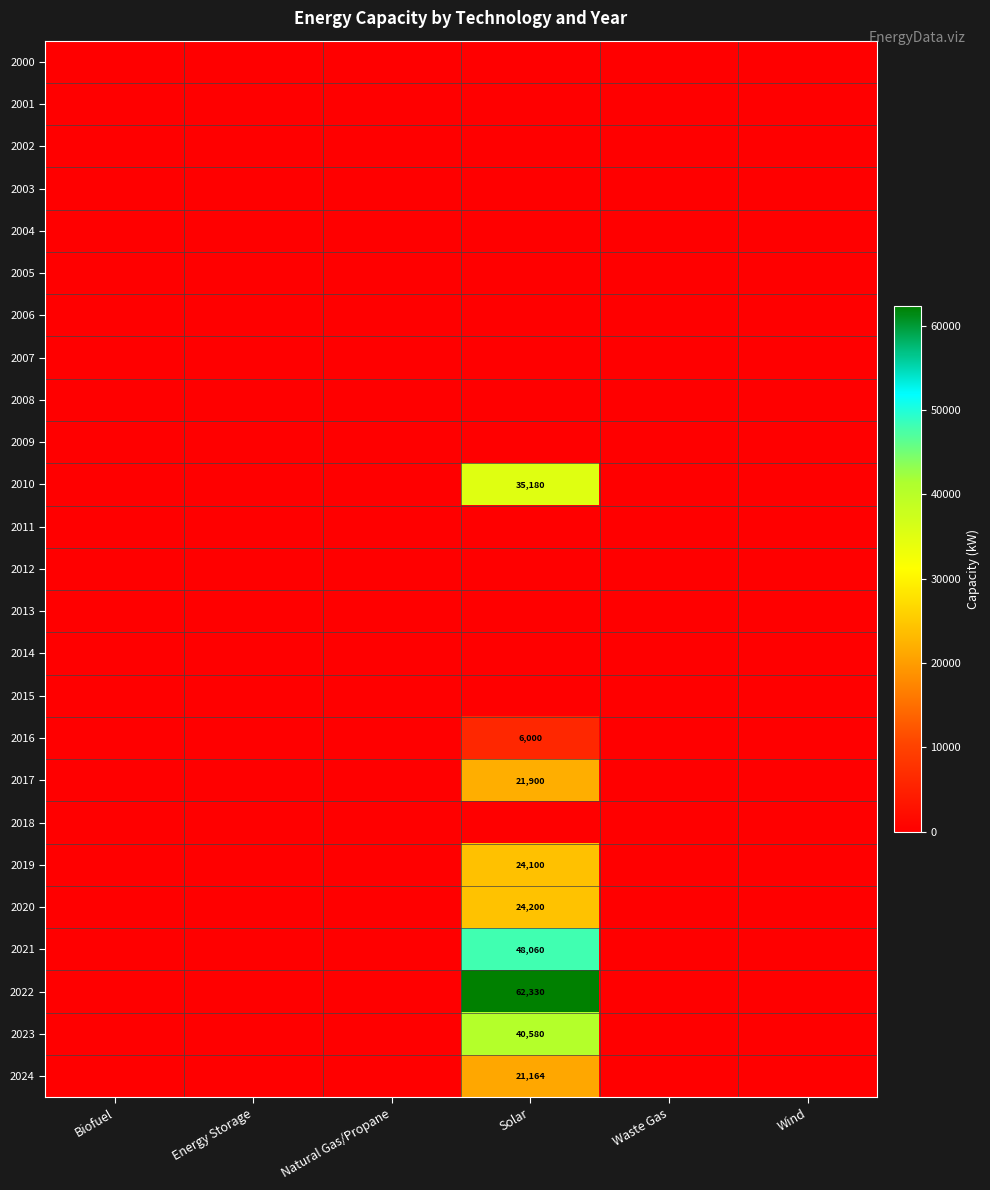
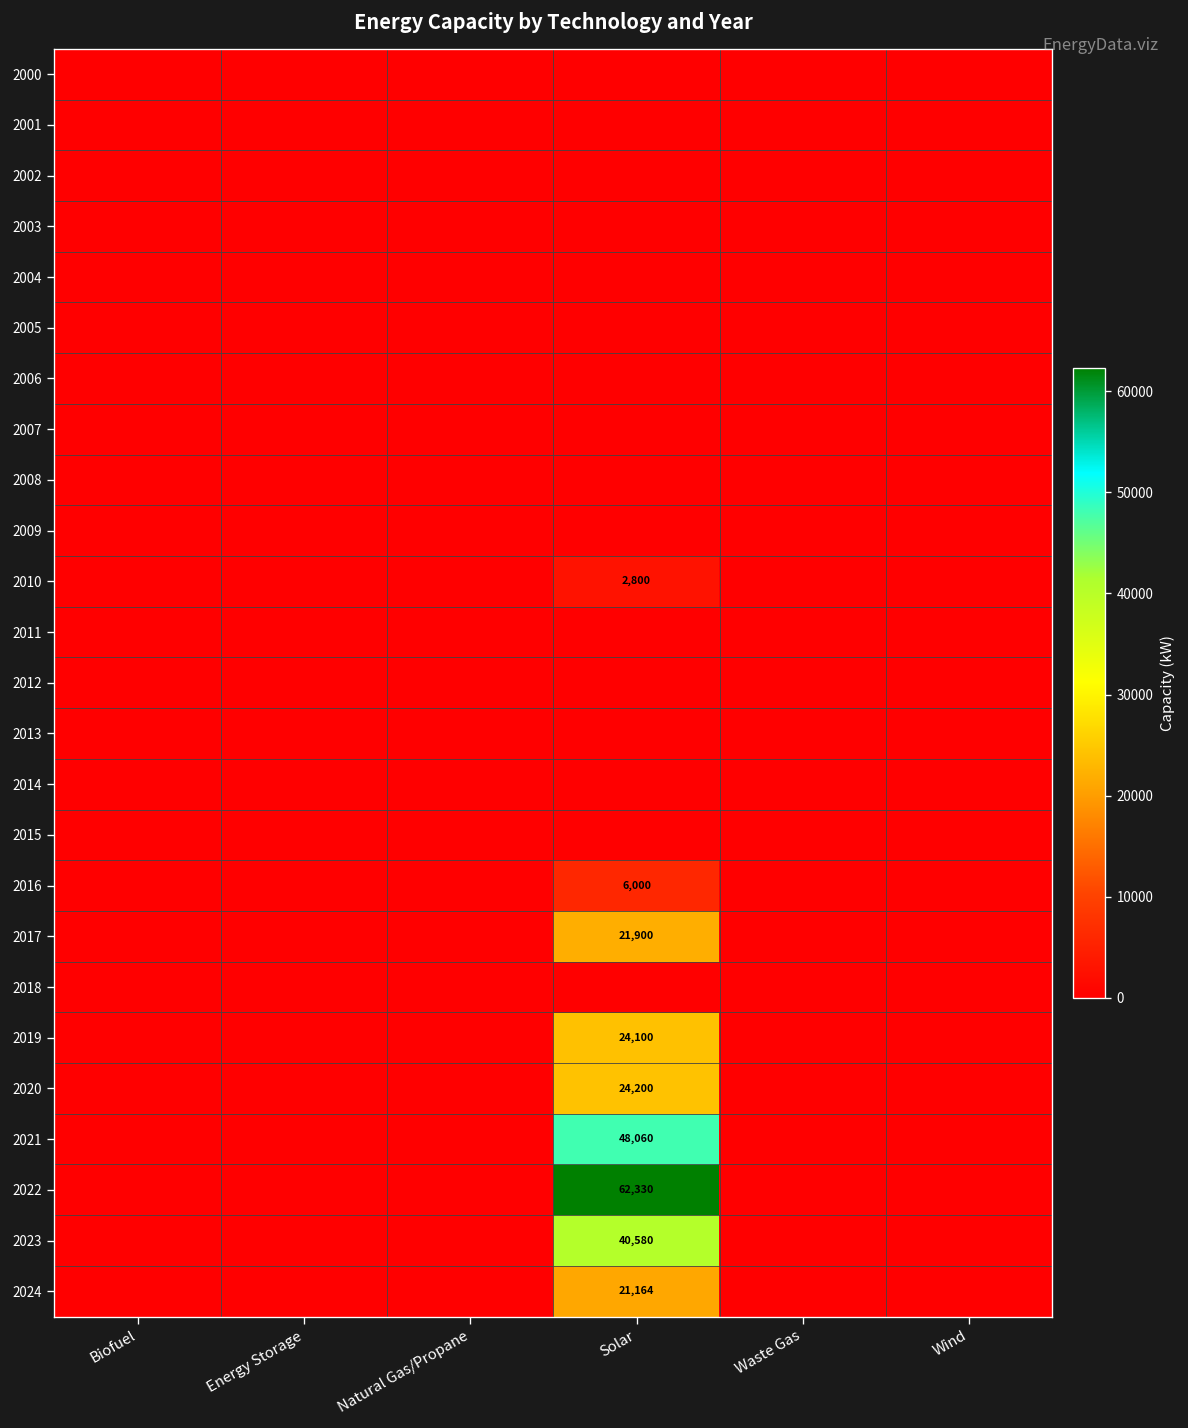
2010, Solar: 35,180 -> 2,800
